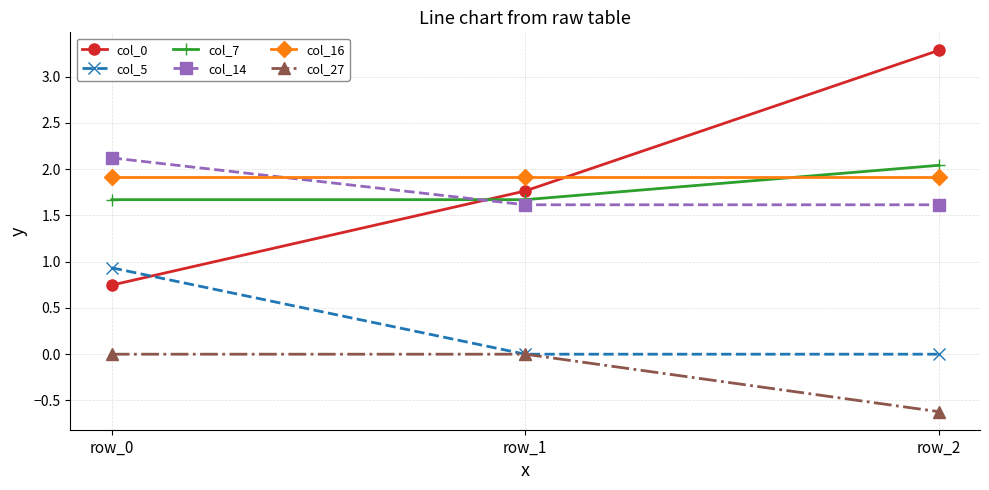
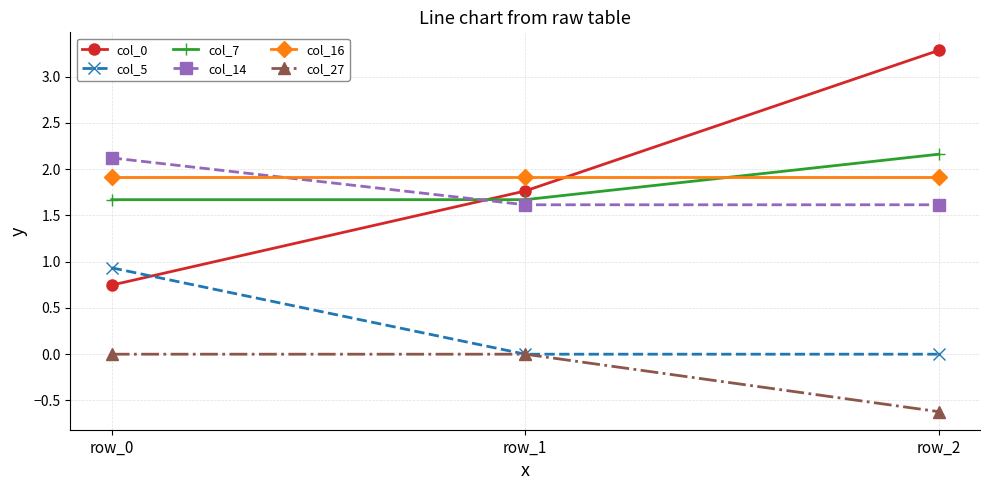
col_7, row_2: 2.0 -> 2.2
